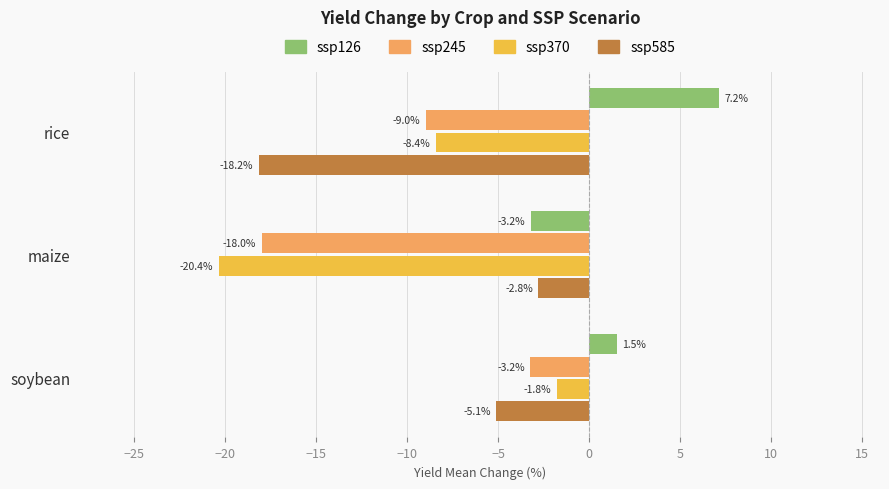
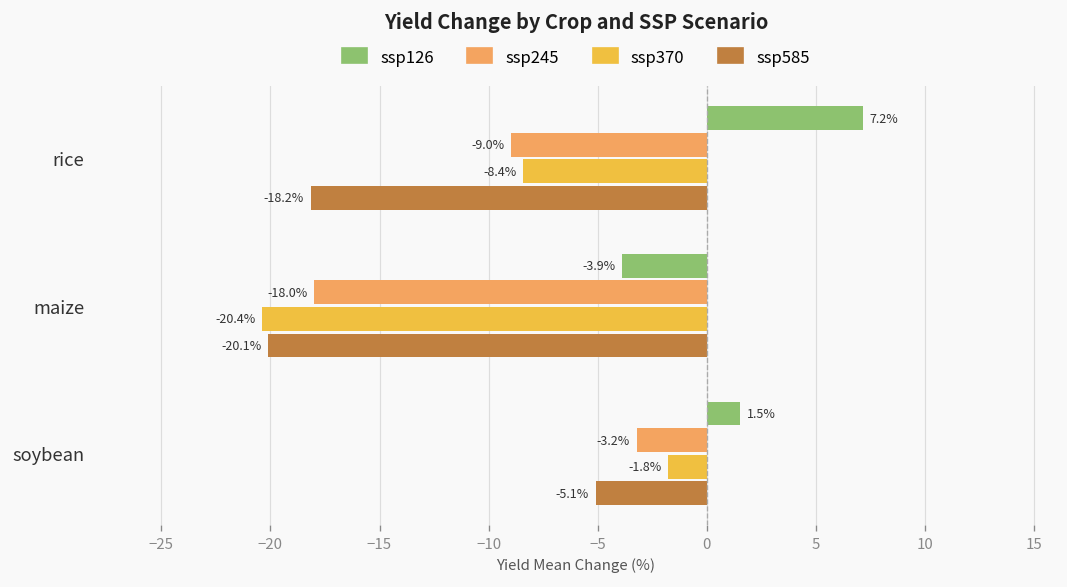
ssp126, maize: -3.2% -> -3.9%
ssp585, maize: -2.8% -> -20.1%
